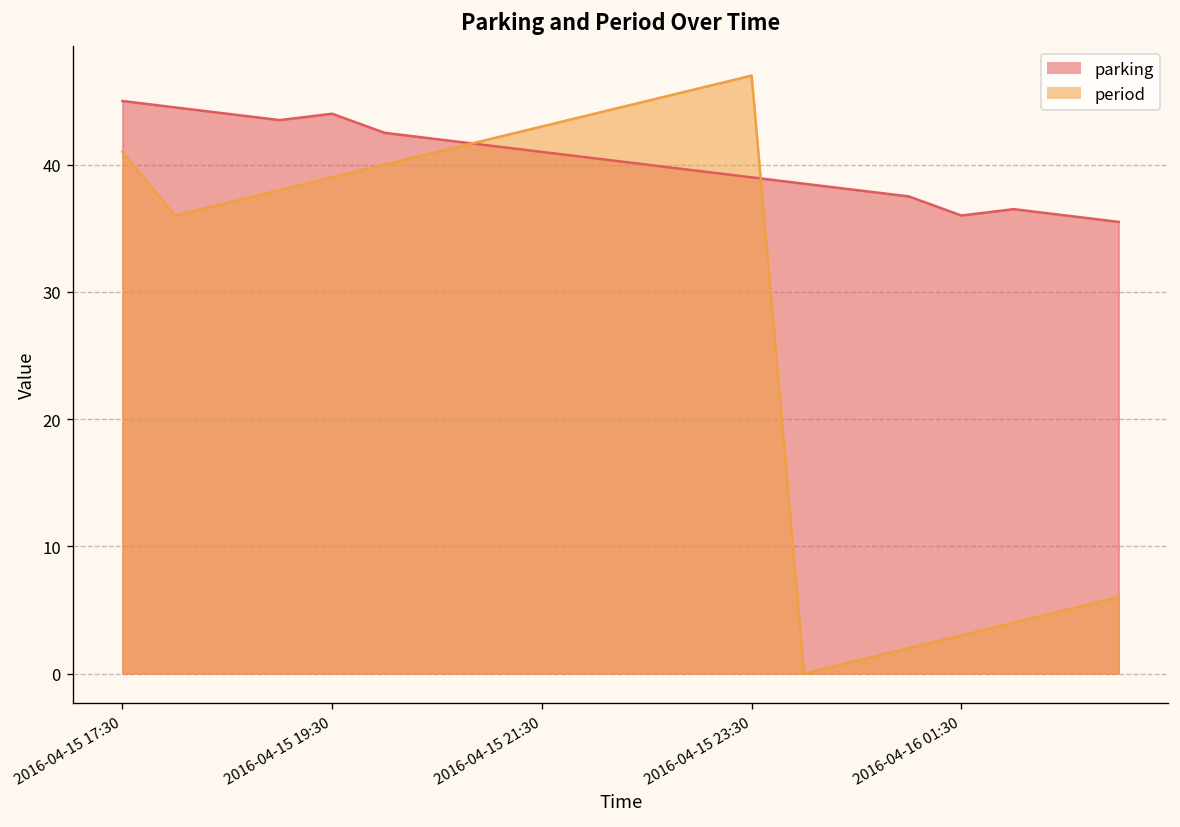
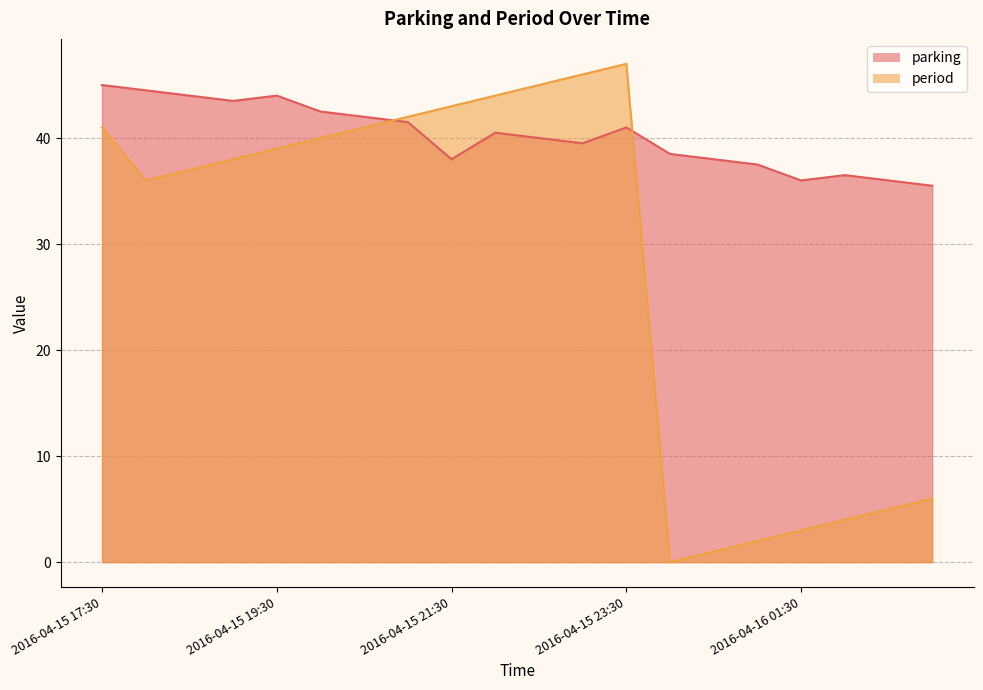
parking, 2016-04-15 21:30: 41 -> 38
parking, 2016-04-15 23:30: 39 -> 41
